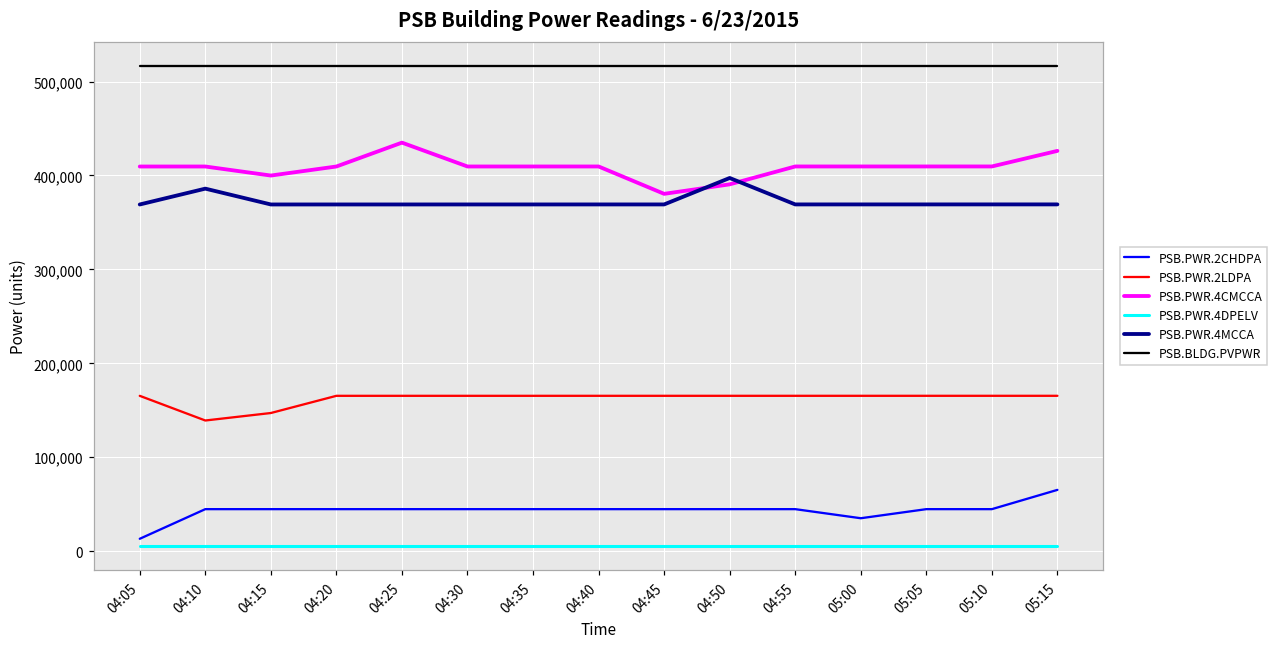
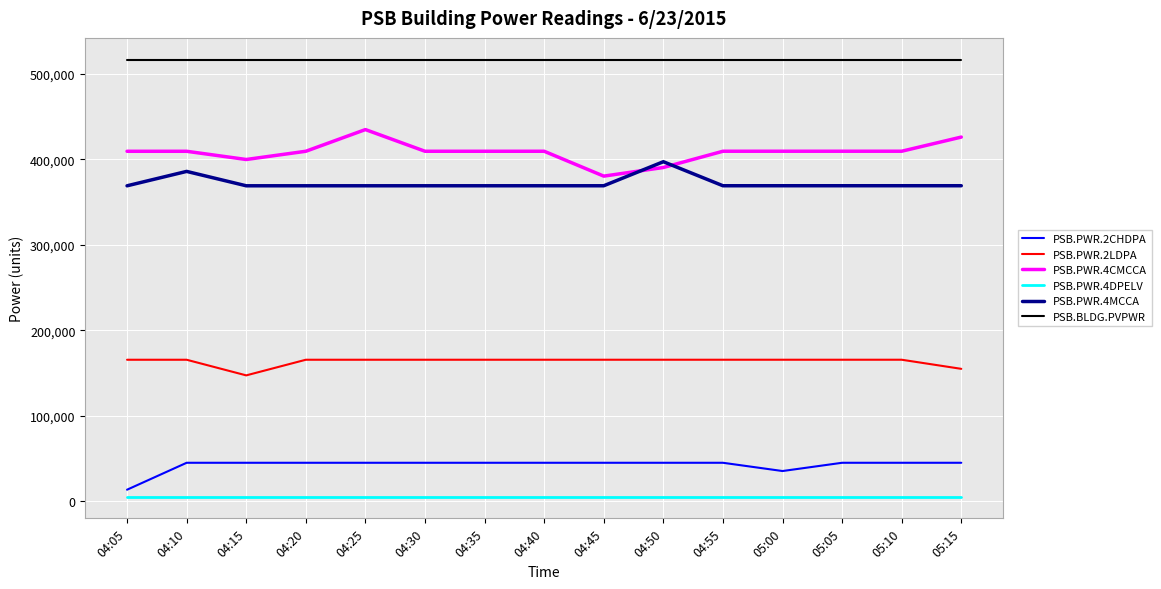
PSB.PWR.2LDPA, 04:10: 140,000 -> 170,000
PSB.PWR.2CHDPA, 05:15: 70,000 -> 40,000
PSB.PWR.2LDPA, 05:15: 170,000 -> 150,000
